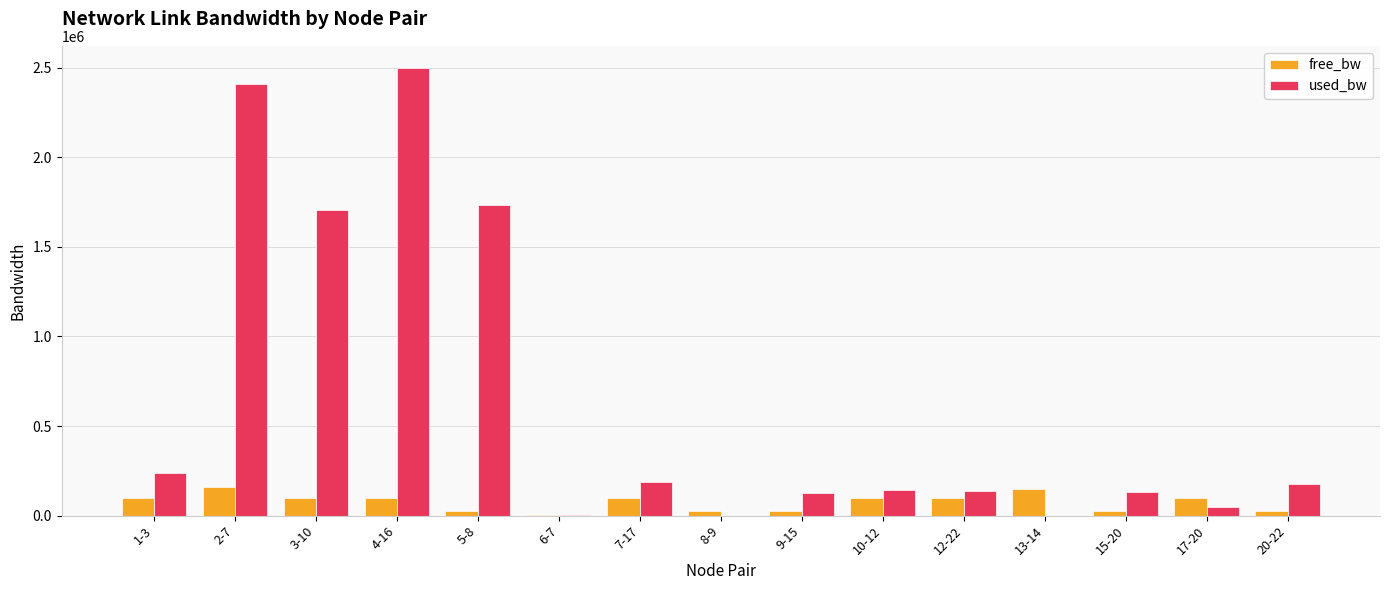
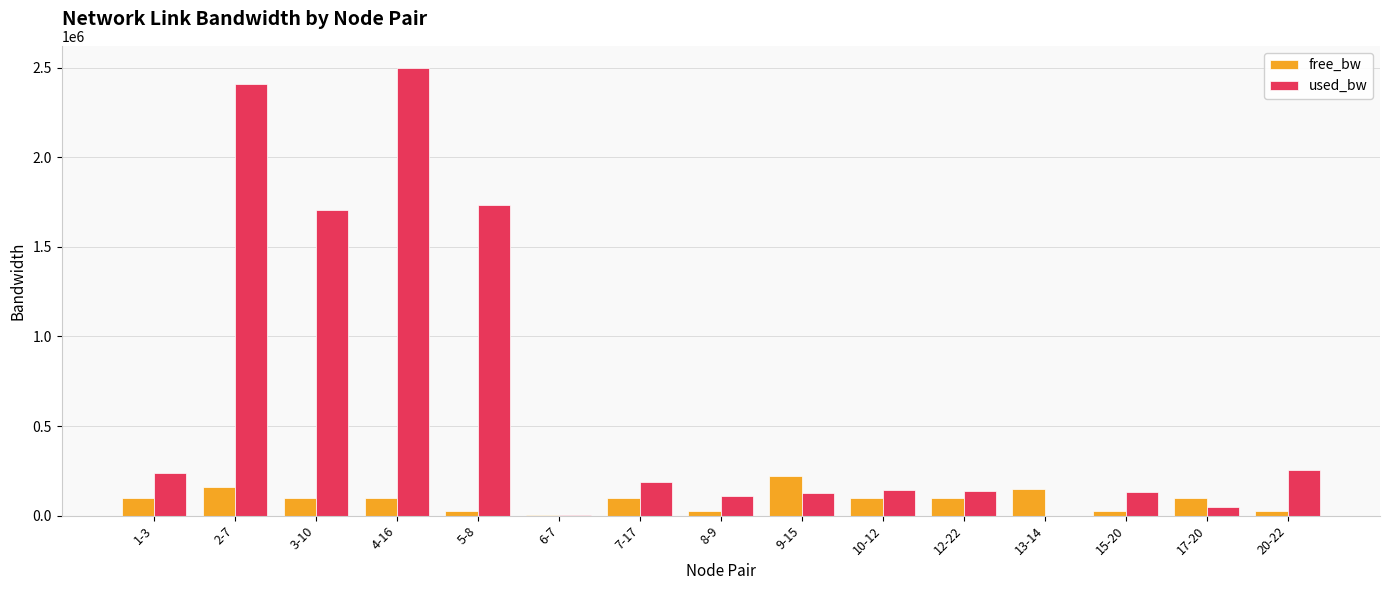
used_bw, 8-9: 0 -> 110000
free_bw, 9-15: 20000 -> 220000
used_bw, 20-22: 170000 -> 260000
